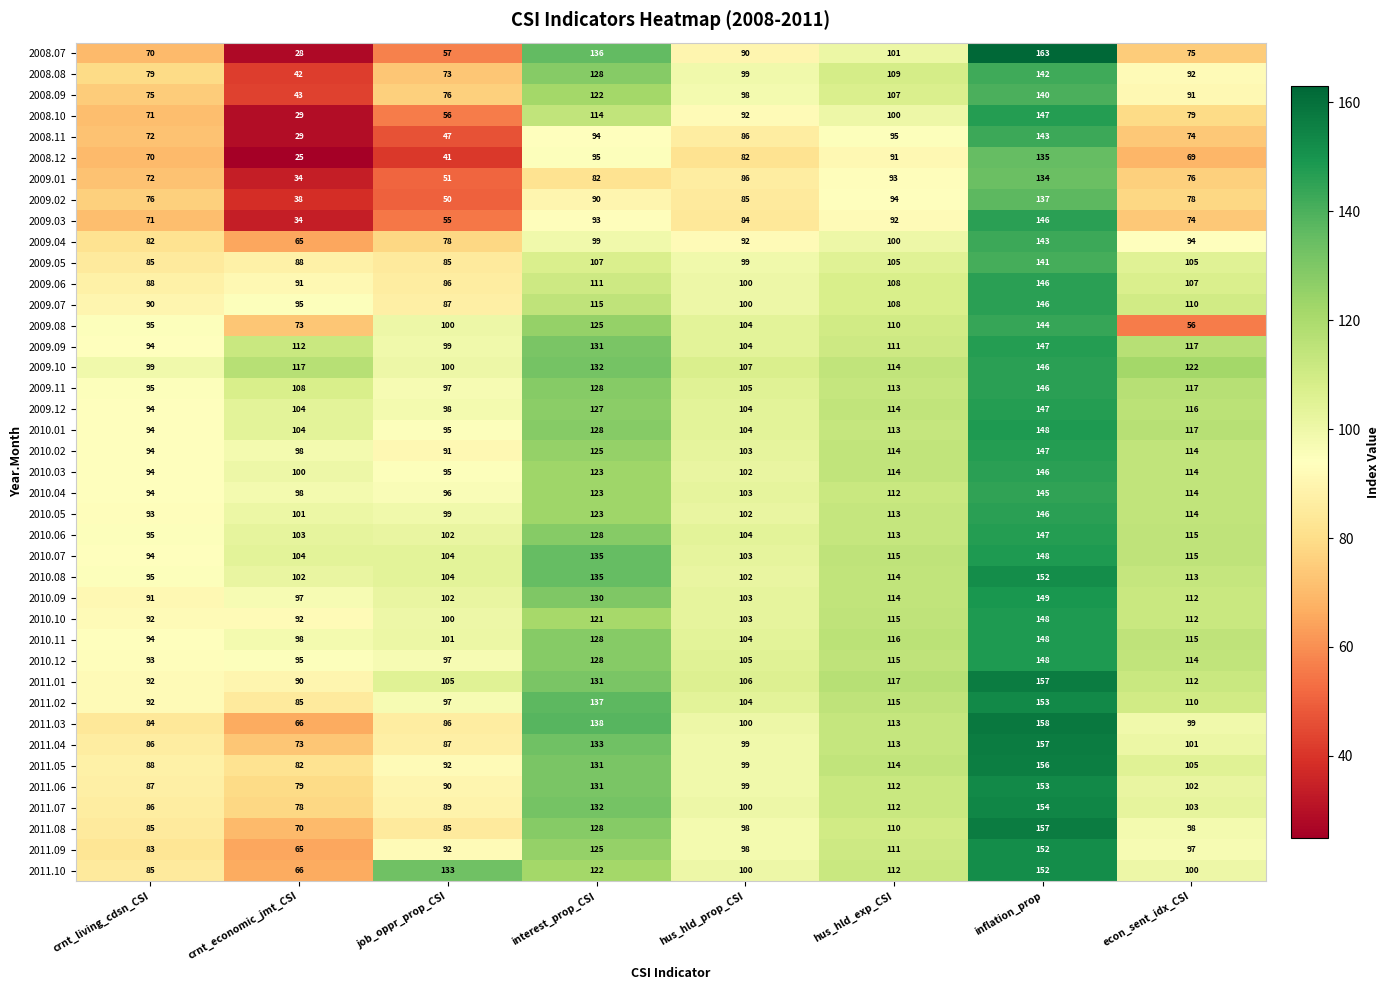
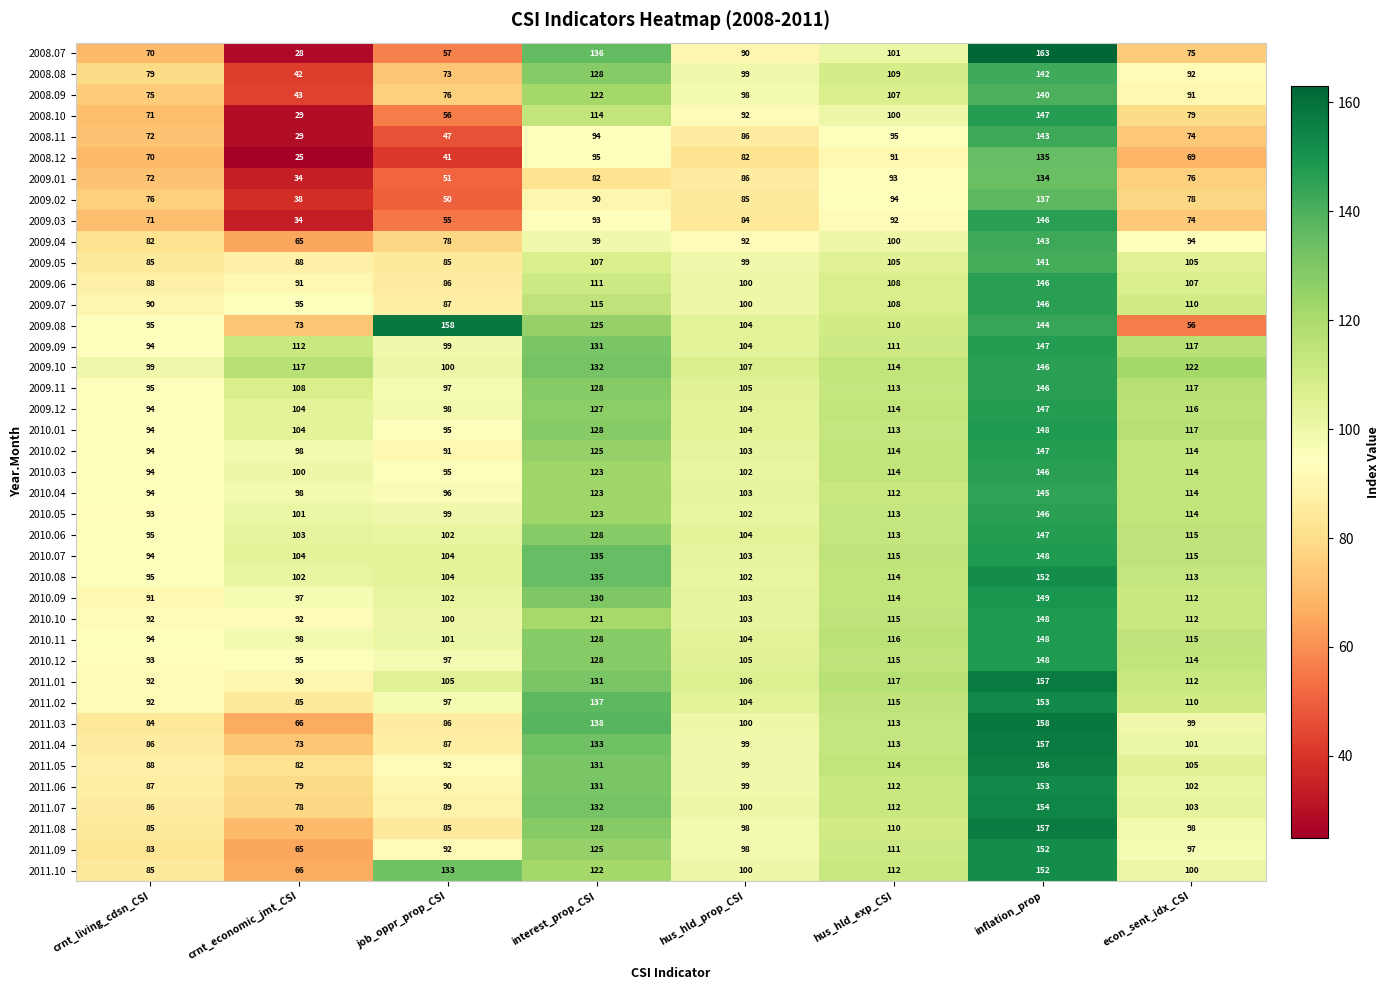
2009.08, job_oppr_prop_CSI: 100 -> 158
